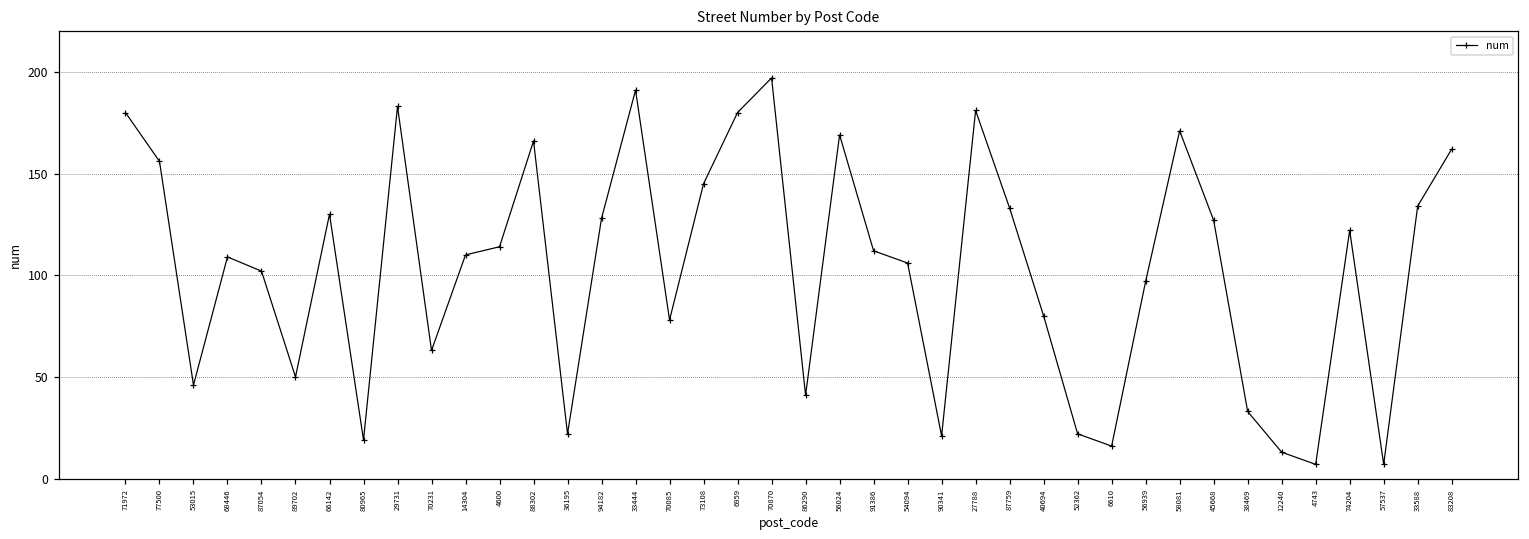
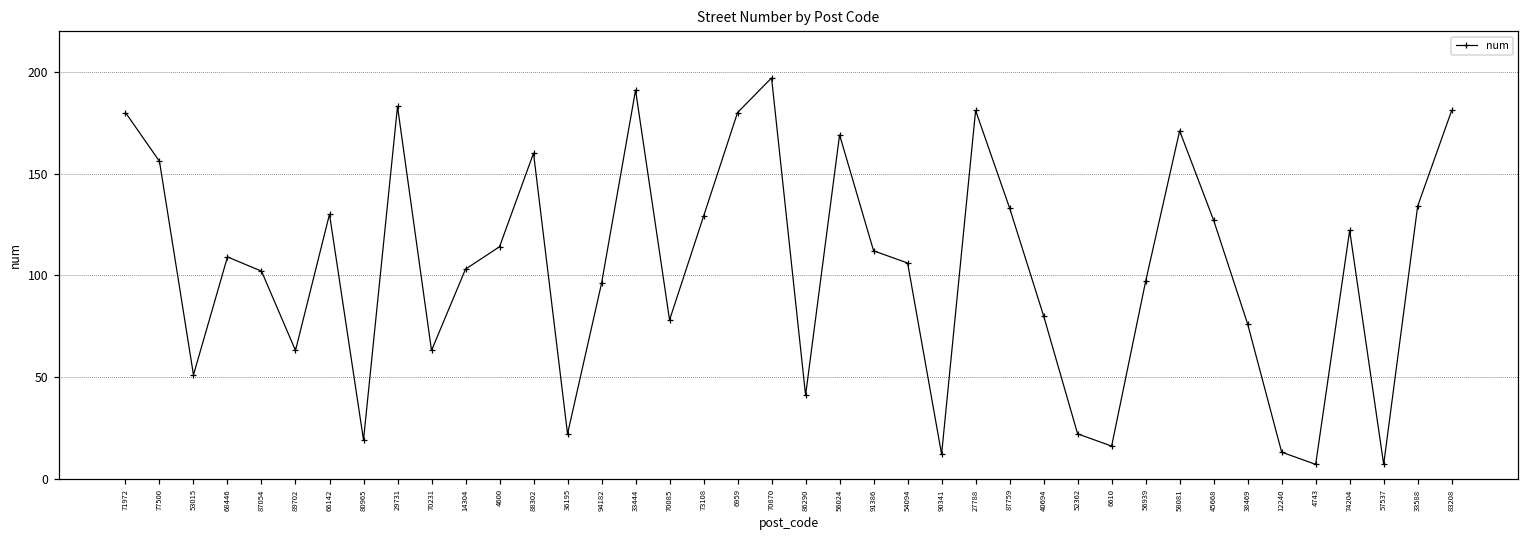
53015: 46 -> 51
89702: 50 -> 63
14304: 110 -> 103
88302: 166 -> 160
94182: 128 -> 96
73108: 145 -> 129
90341: 21 -> 12
38469: 33 -> 76
83208: 162 -> 181
